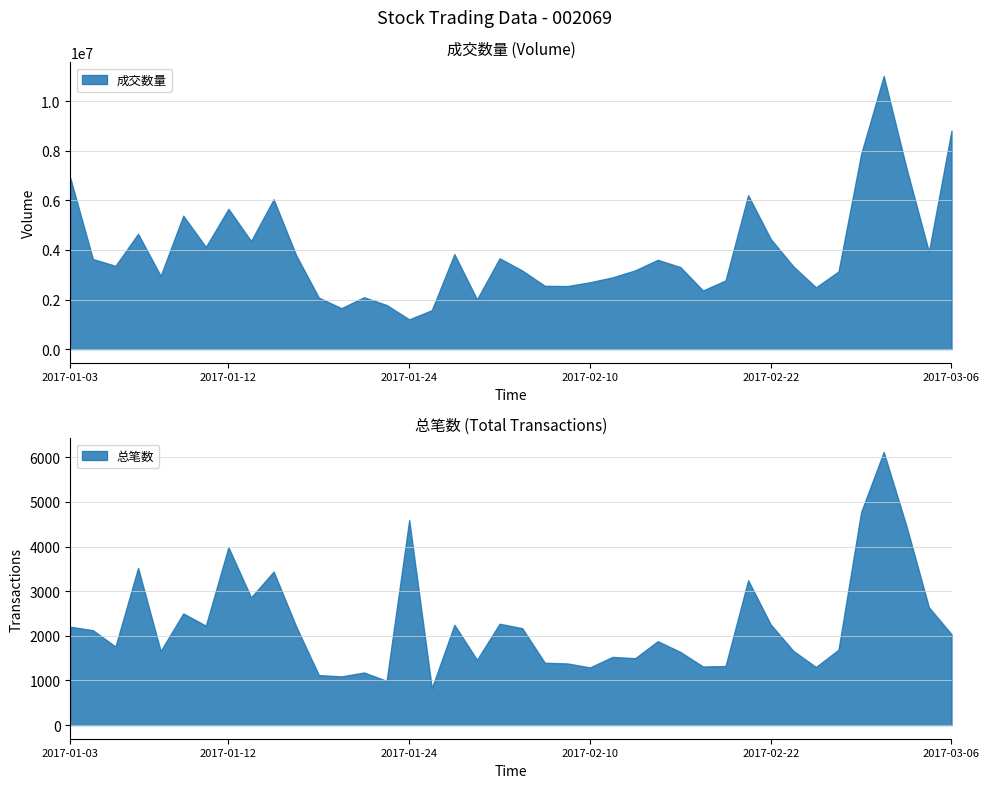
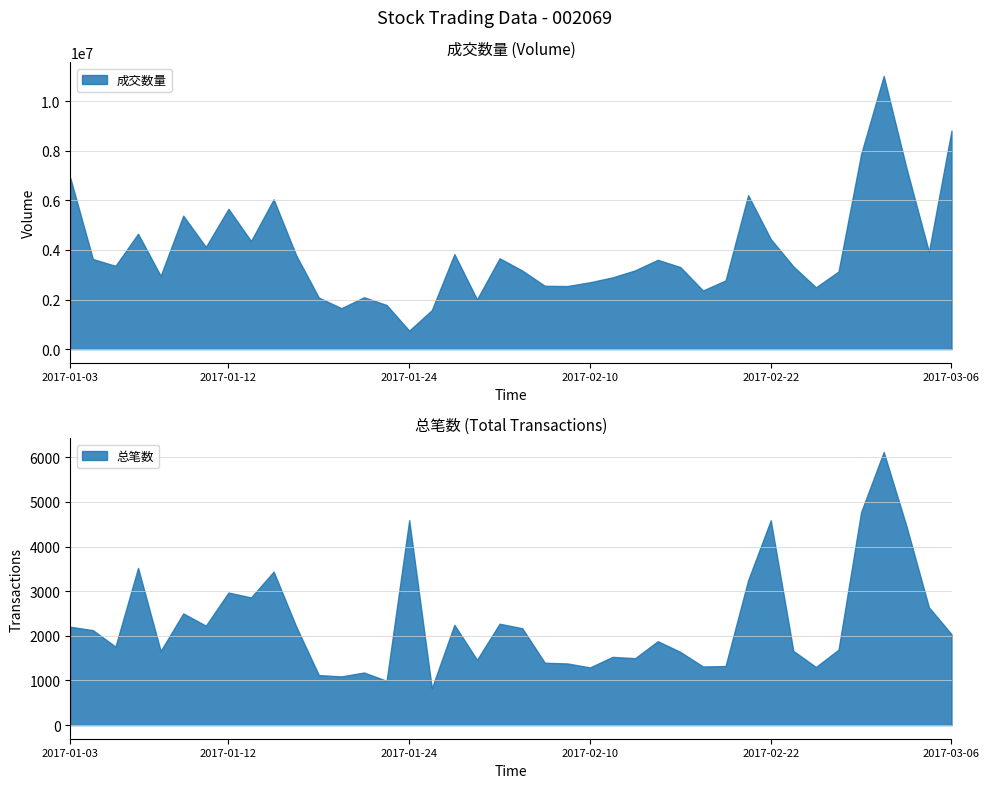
成交数量 (Volume), 2017-01-24: 1200000 -> 700000
总笔数 (Total Transactions), 2017-01-12: 4000 -> 3000
总笔数 (Total Transactions), 2017-02-22: 2300 -> 4600
